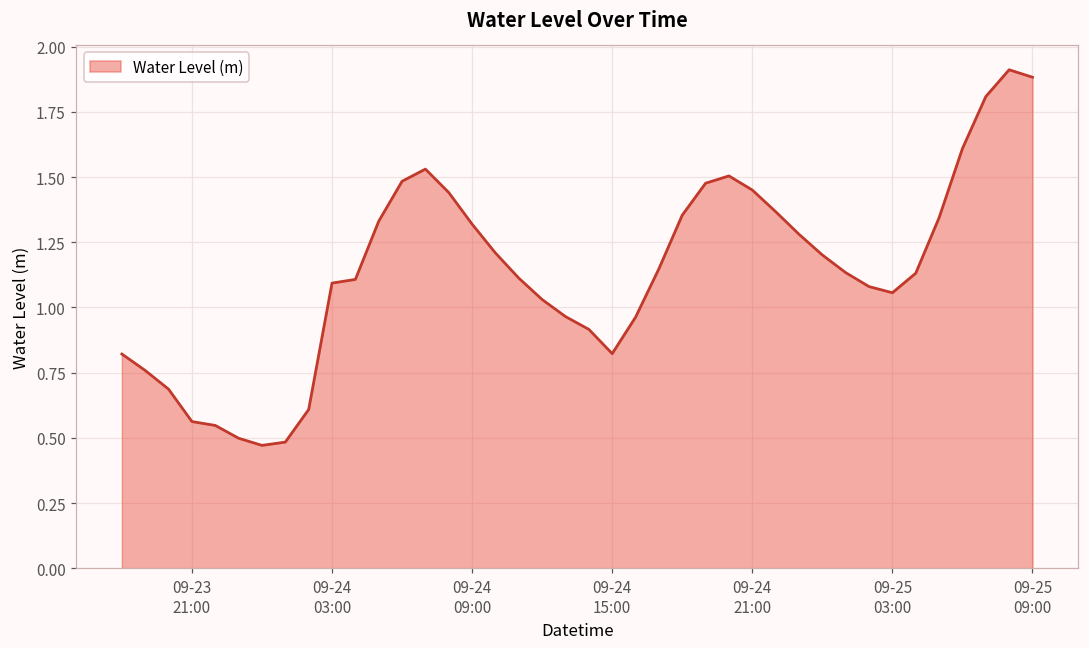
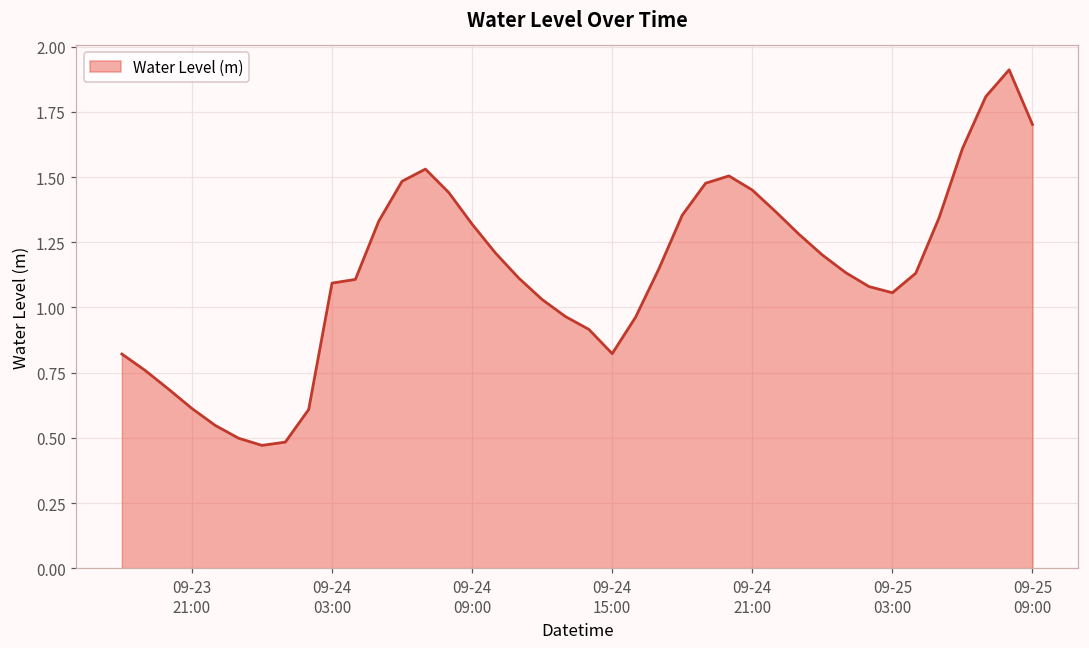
09-23 21:00: 0.56 -> 0.61
09-25 09:00: 1.88 -> 1.70
